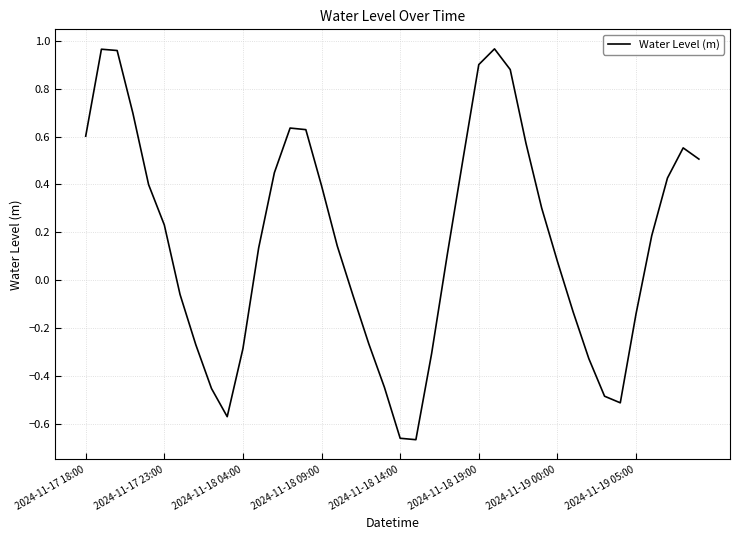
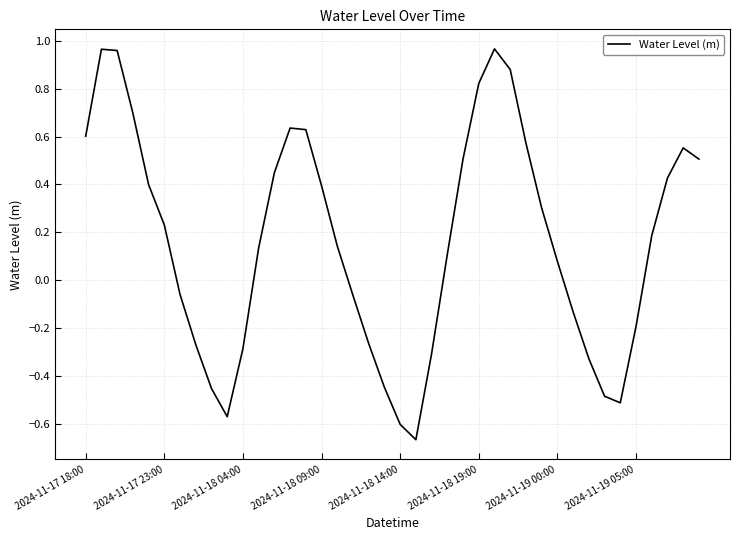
2024-11-18 14:00: -0.66 -> -0.60
2024-11-18 19:00: 0.90 -> 0.82
2024-11-19 05:00: -0.14 -> -0.19
